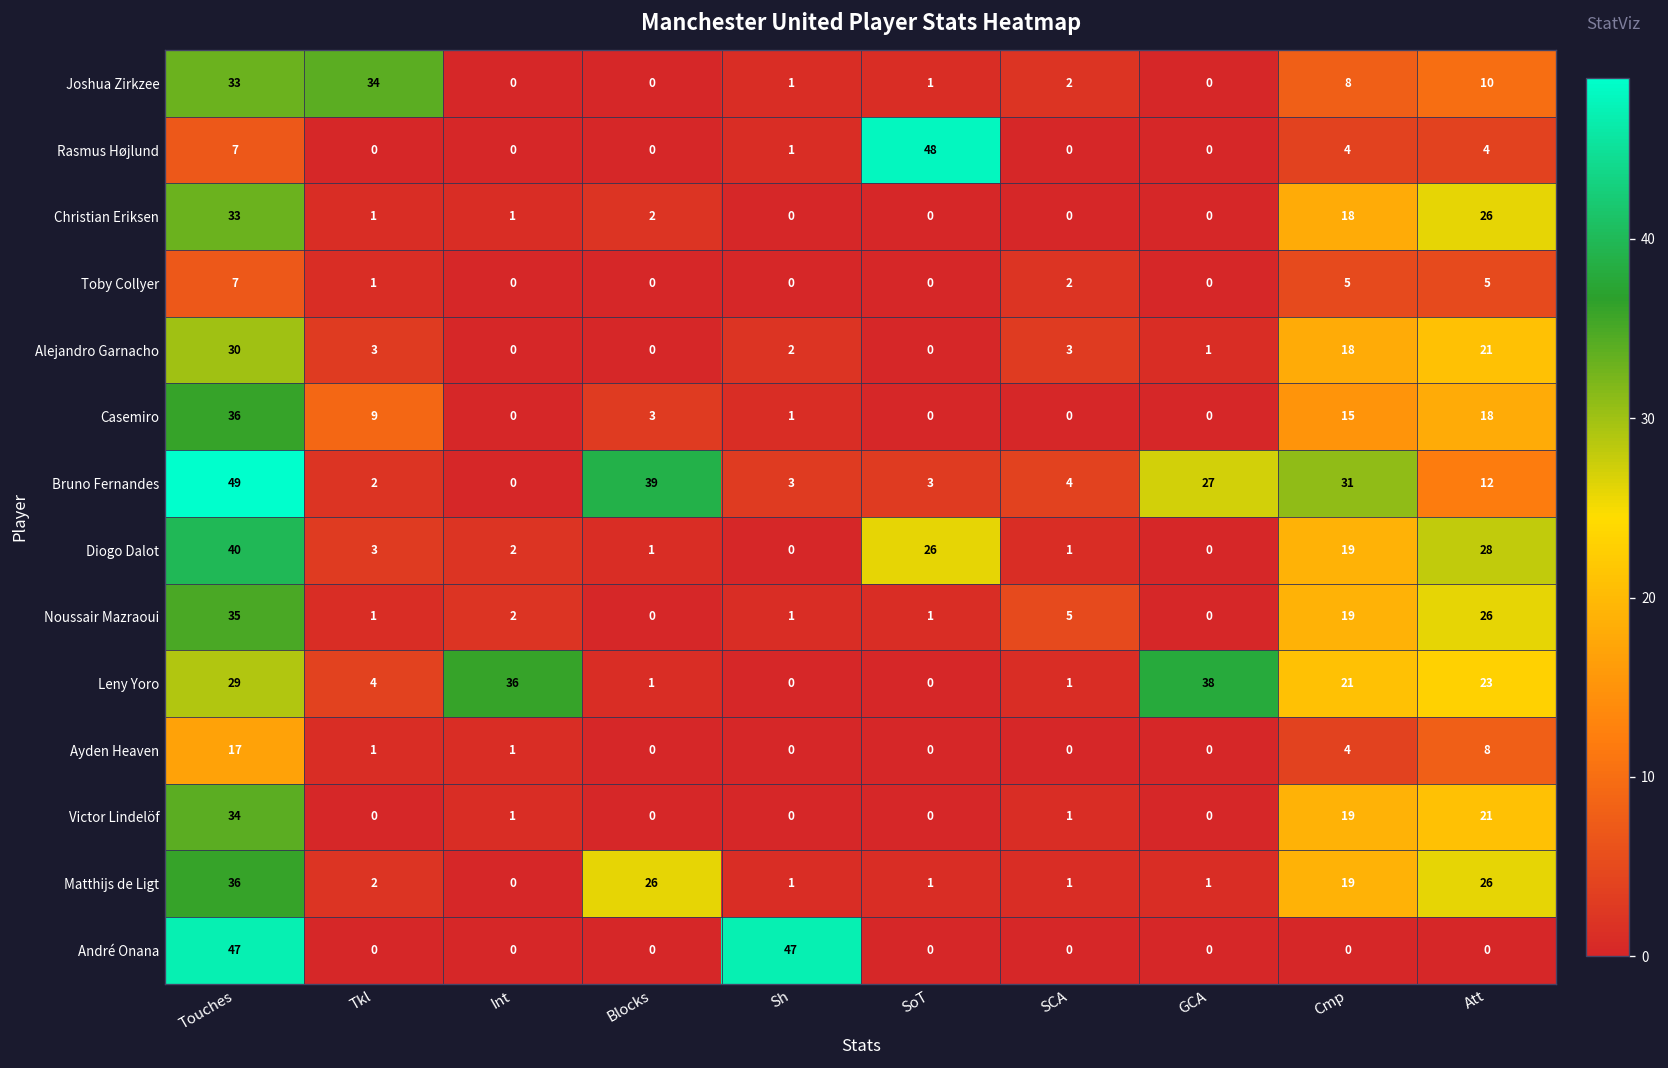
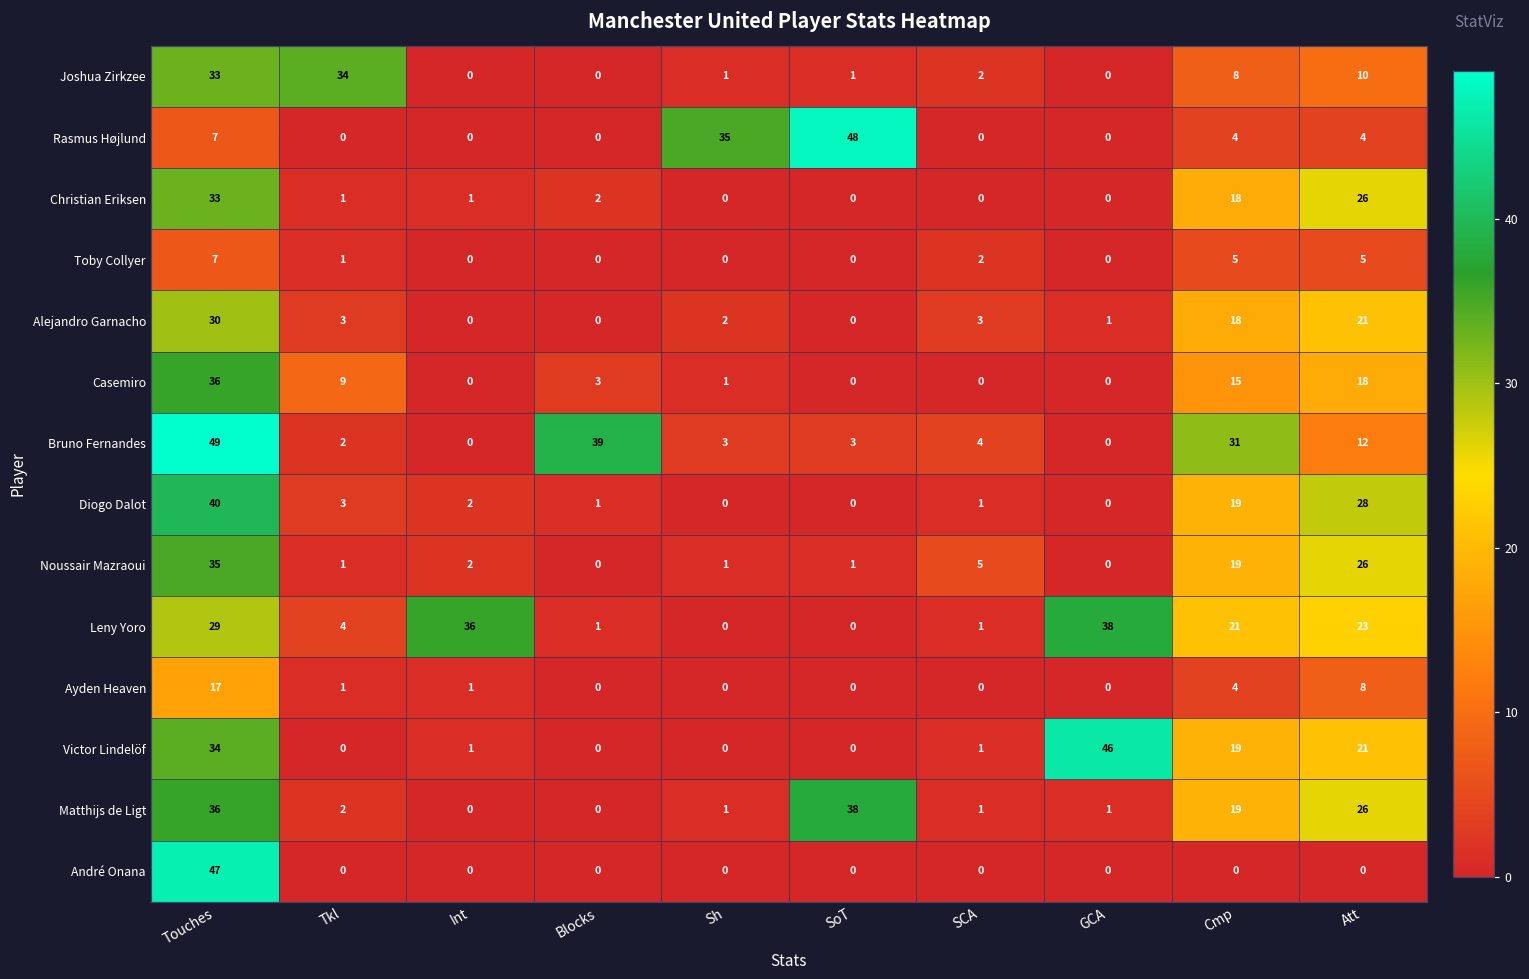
Rasmus Højlund, Sh: 1 -> 35
Bruno Fernandes, GCA: 27 -> 0
Diogo Dalot, SoT: 26 -> 0
Victor Lindelöf, GCA: 0 -> 46
Matthijs de Ligt, Blocks: 26 -> 0
Matthijs de Ligt, SoT: 1 -> 38
André Onana, Sh: 47 -> 0
